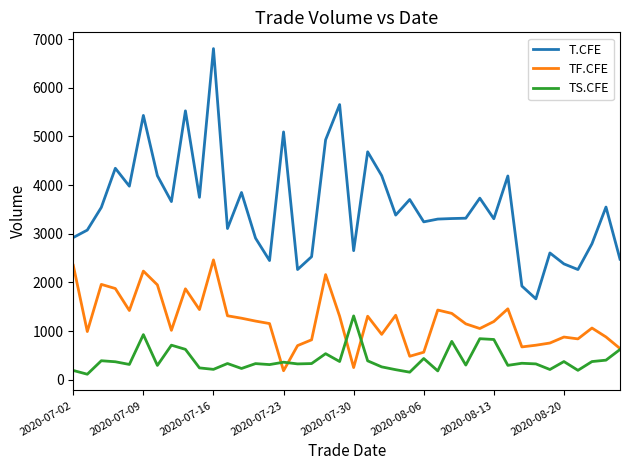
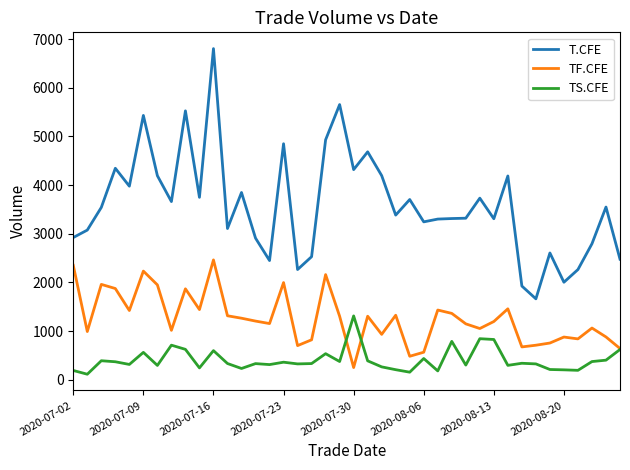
TS.CFE, 2020-07-09: 900 -> 600
TS.CFE, 2020-07-16: 200 -> 600
T.CFE, 2020-07-23: 5100 -> 4900
TF.CFE, 2020-07-23: 200 -> 2000
T.CFE, 2020-07-30: 2700 -> 4300
T.CFE, 2020-08-20: 2400 -> 2000
TS.CFE, 2020-08-20: 400 -> 200
